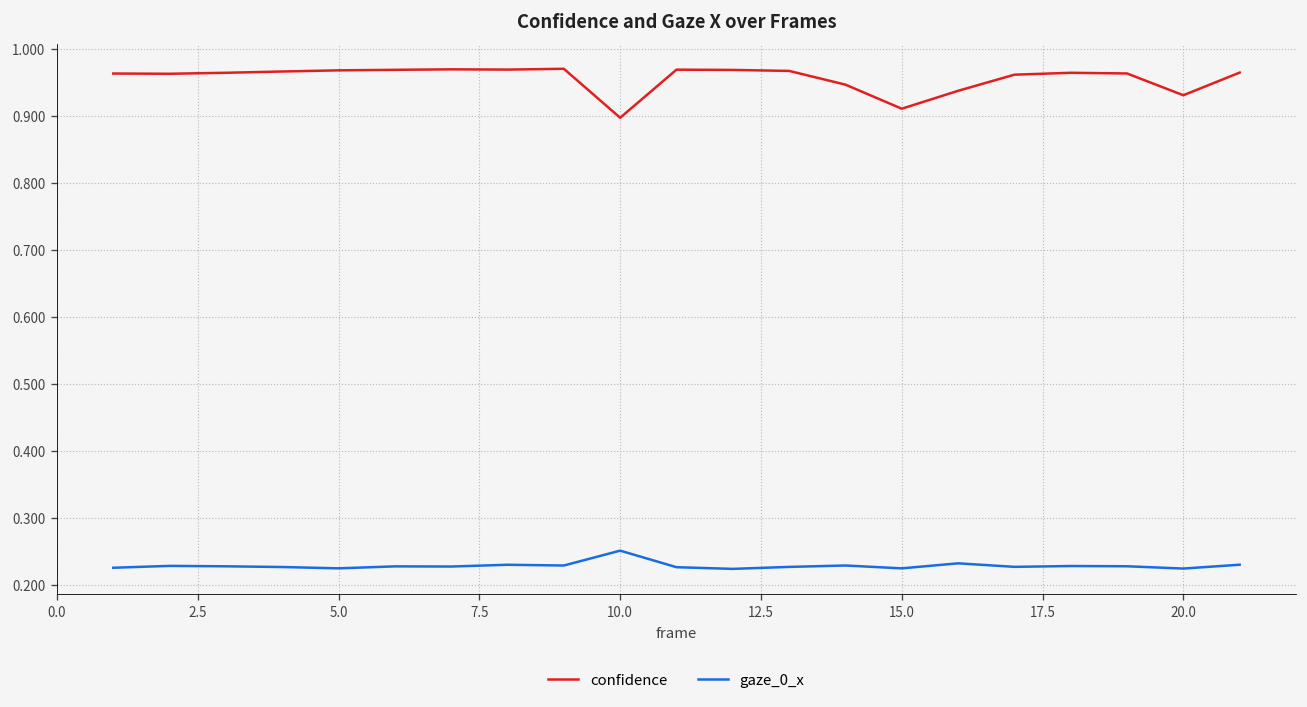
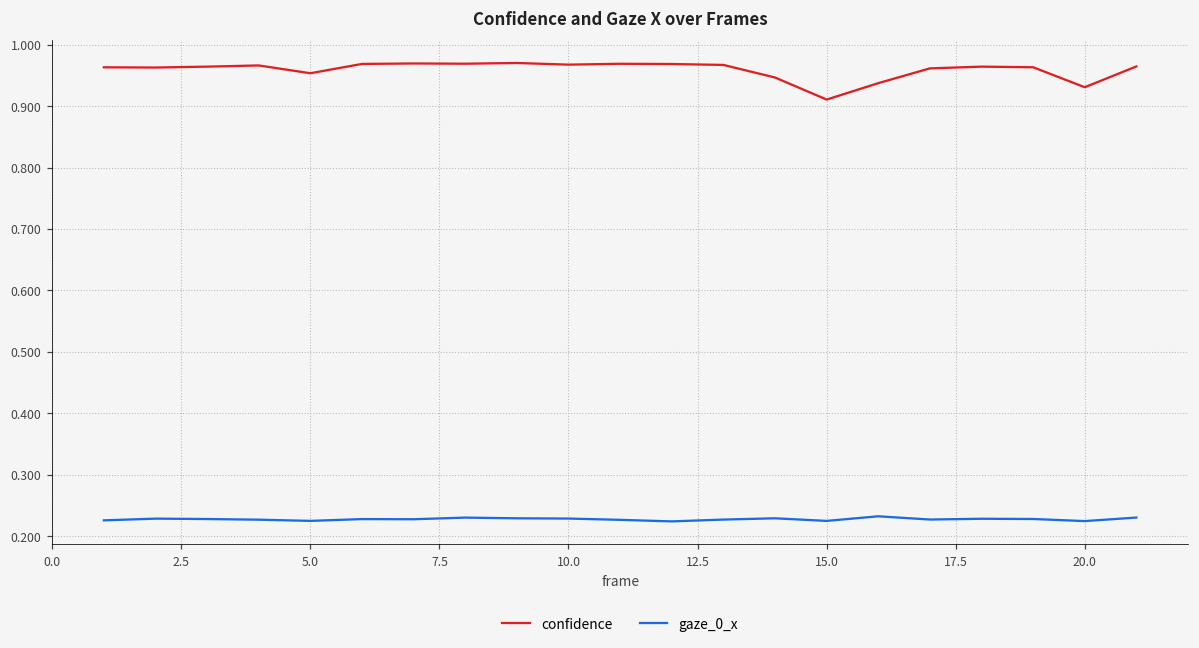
confidence, 5.0: 0.97 -> 0.95
confidence, 10.0: 0.90 -> 0.97
gaze_0_x, 10.0: 0.25 -> 0.23
